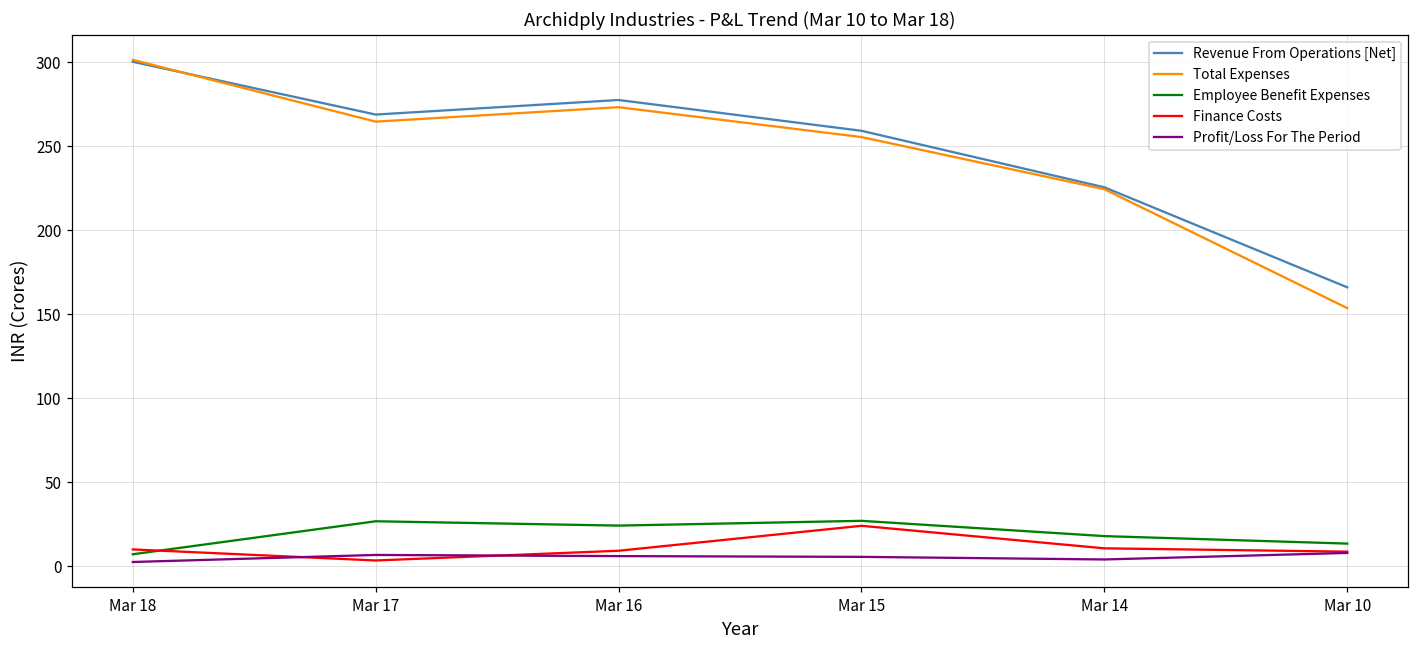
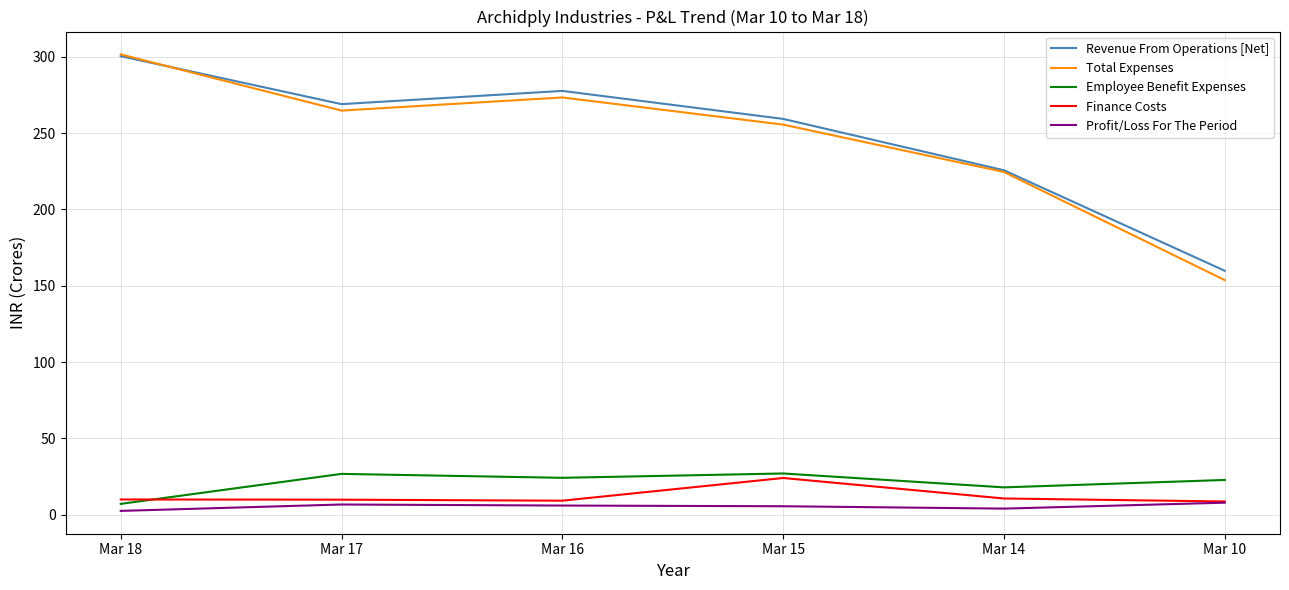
Finance Costs, Mar 17: 3 -> 10
Revenue From Operations [Net], Mar 10: 166 -> 160
Employee Benefit Expenses, Mar 10: 13 -> 23
